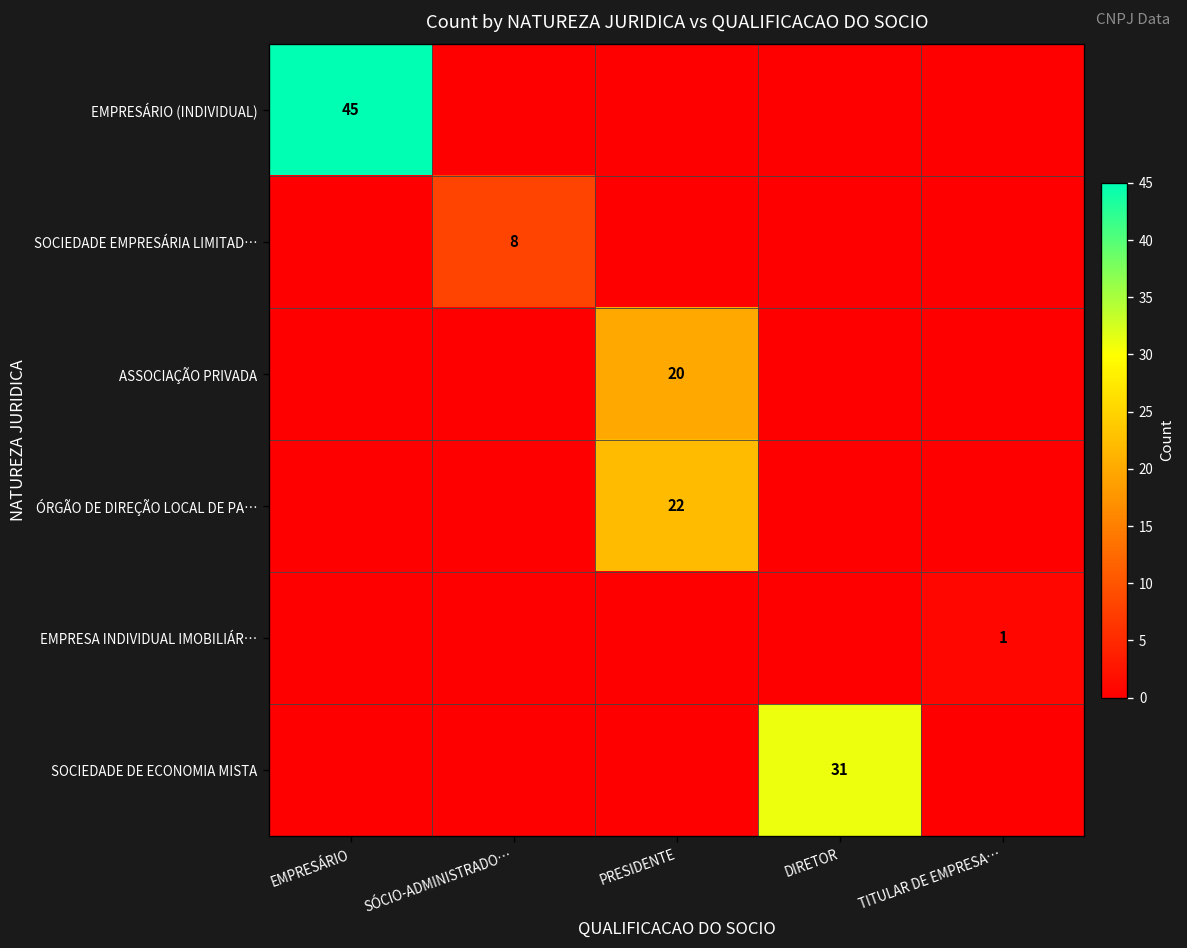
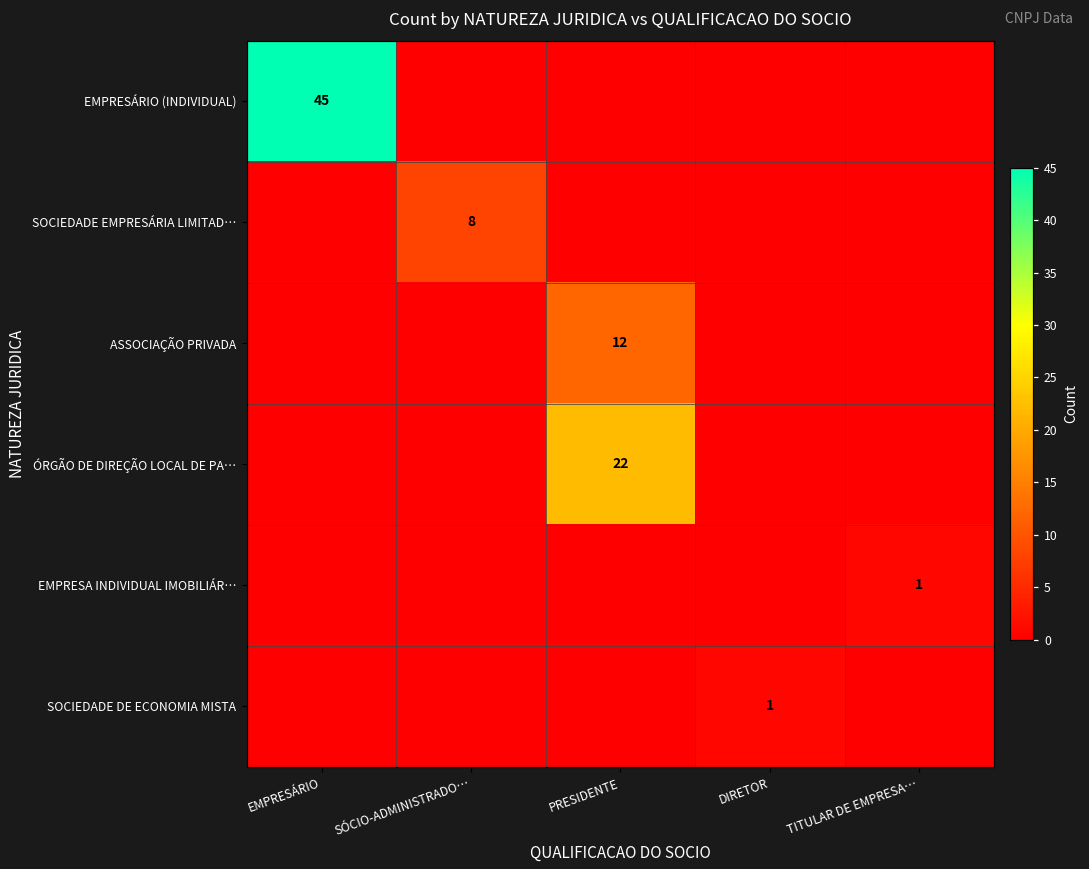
ASSOCIAÇÃO PRIVADA, PRESIDENTE: 20 -> 12
SOCIEDADE DE ECONOMIA MISTA, DIRETOR: 31 -> 1
